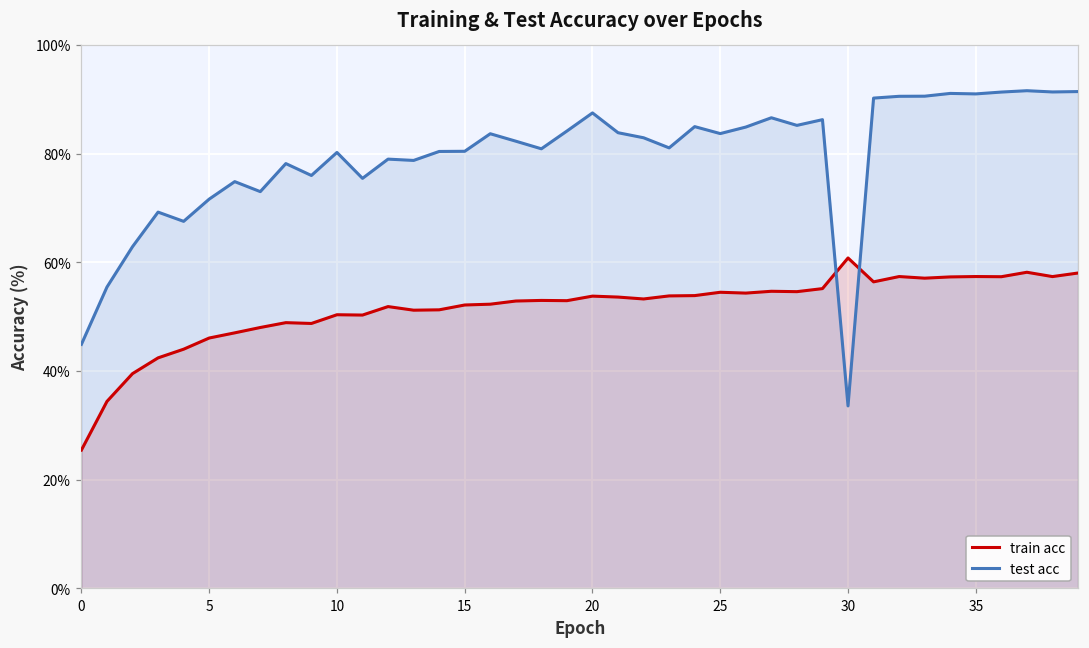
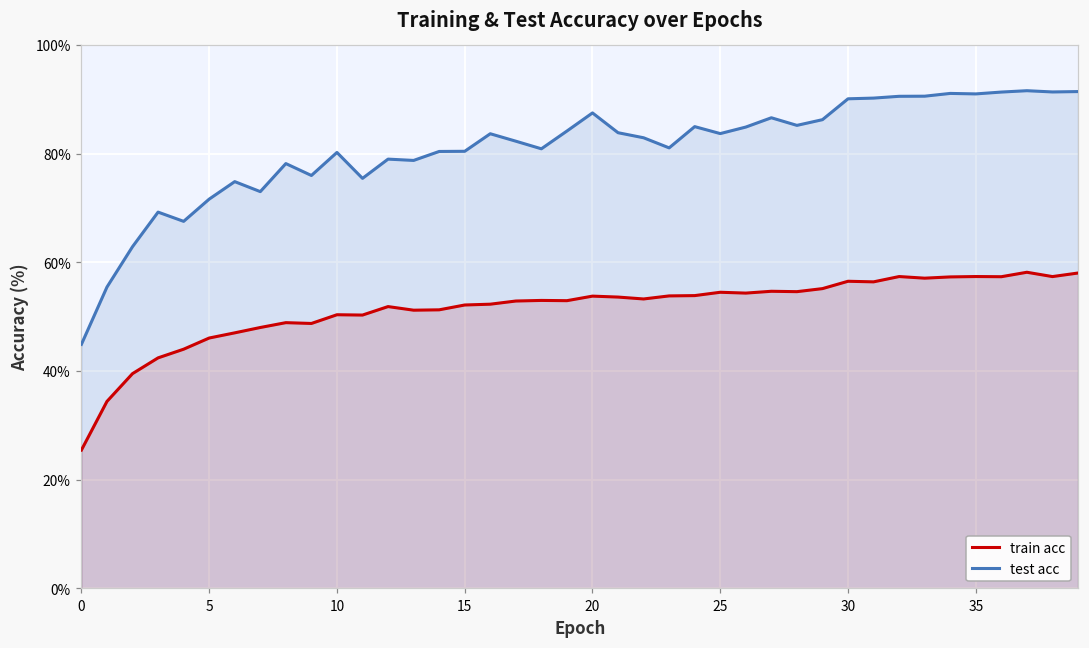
train acc, 30: 61% -> 56%
test acc, 30: 34% -> 90%
